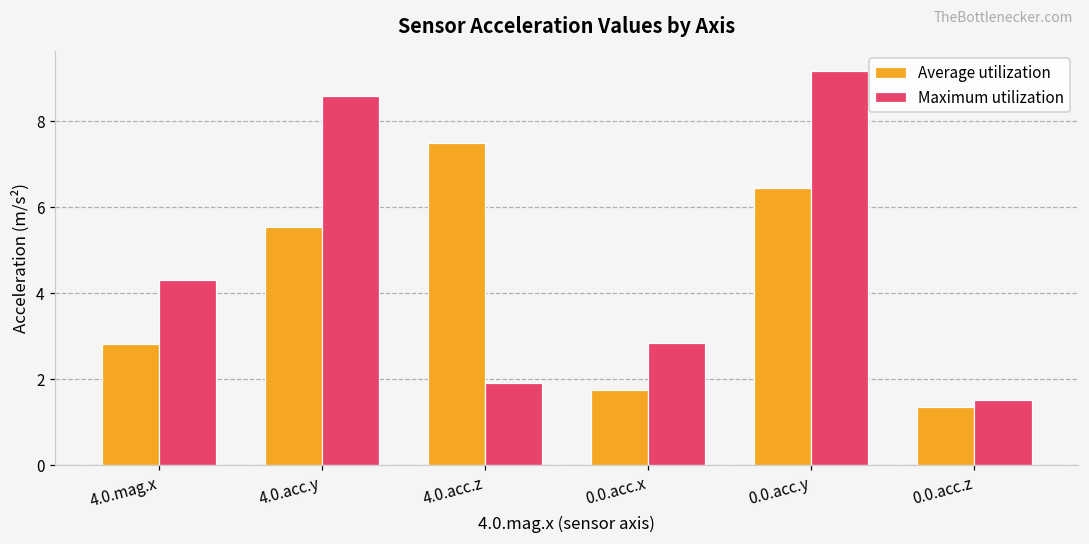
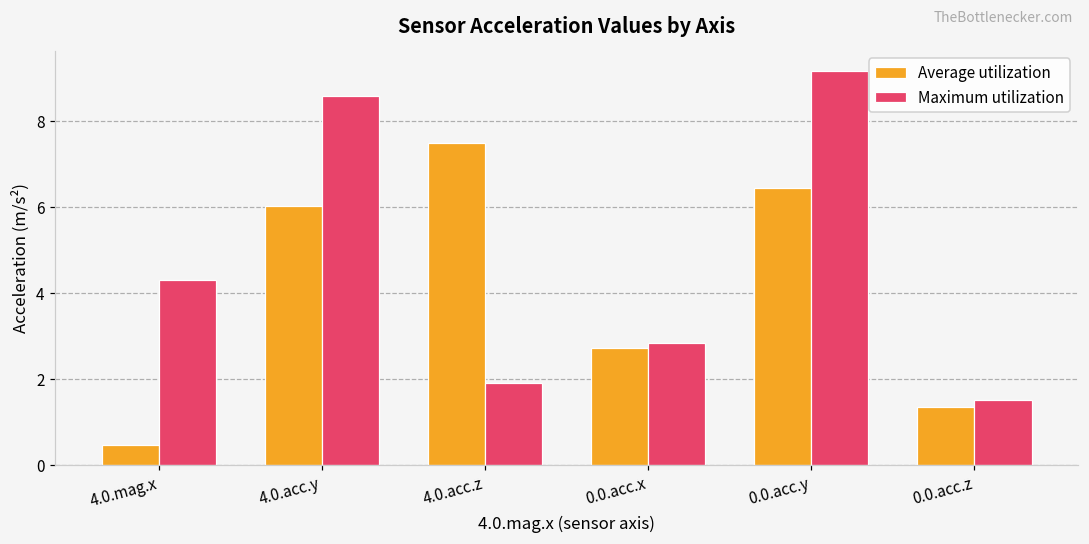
Average utilization, 4.0.mag.x: 2.8 -> 0.5
Average utilization, 4.0.acc.y: 5.5 -> 6.0
Average utilization, 0.0.acc.x: 1.7 -> 2.7
